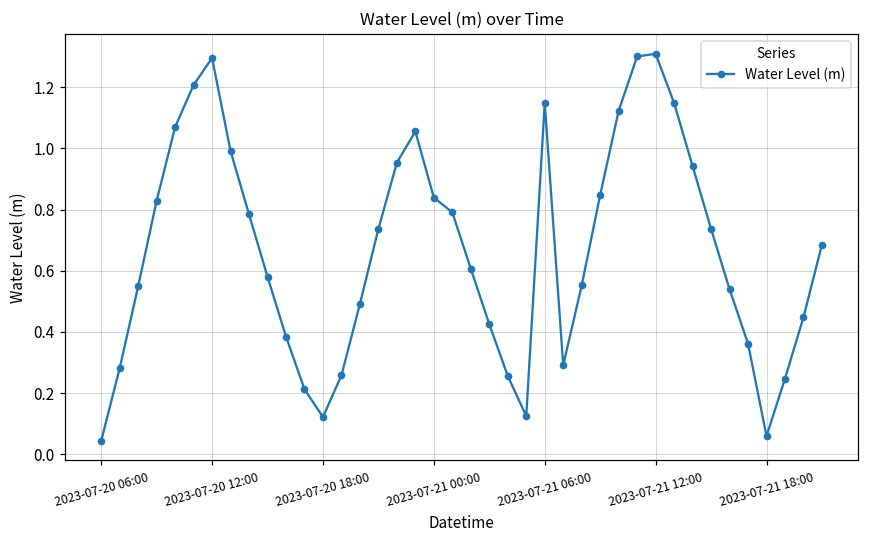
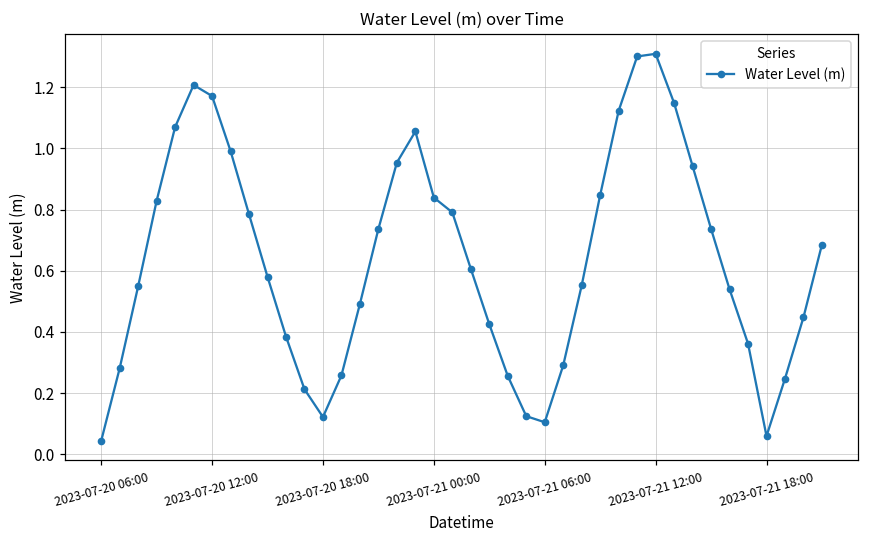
2023-07-20 12:00: 1.30 -> 1.17
2023-07-21 06:00: 1.15 -> 0.10
